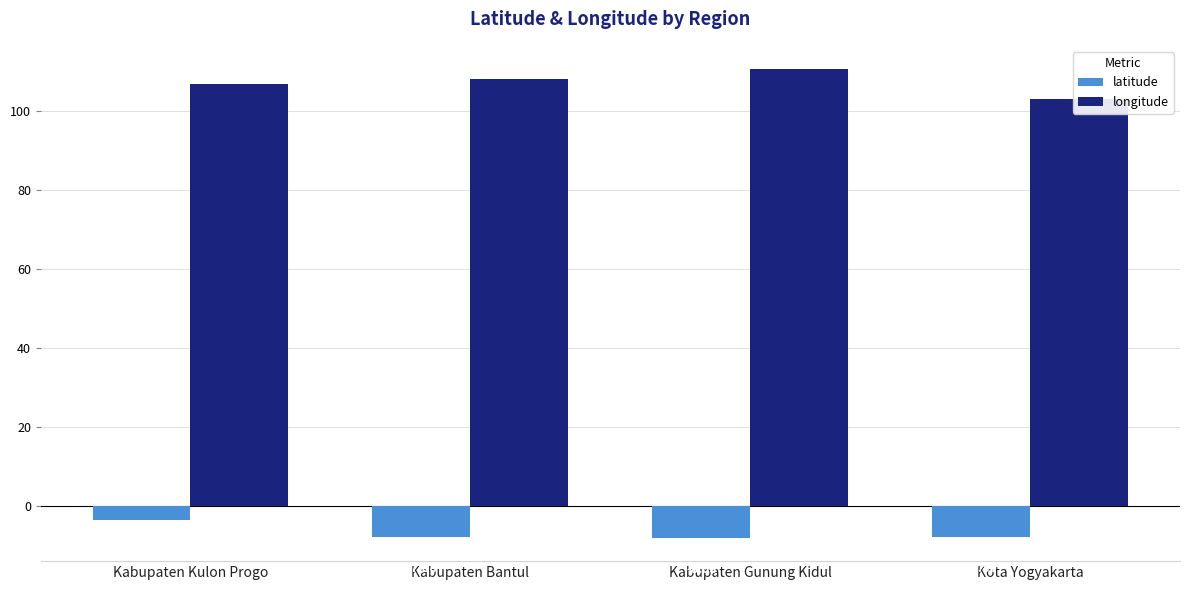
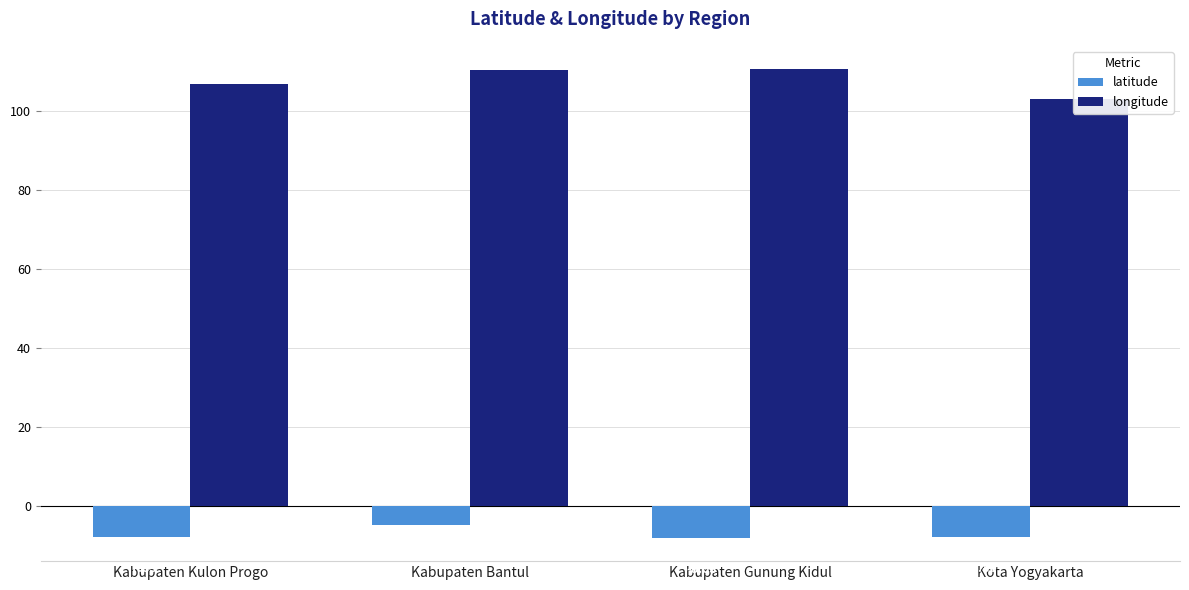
latitude, Kabupaten Kulon Progo: -4 -> -8
latitude, Kabupaten Bantul: -8 -> -5
longitude, Kabupaten Bantul: 108 -> 110
